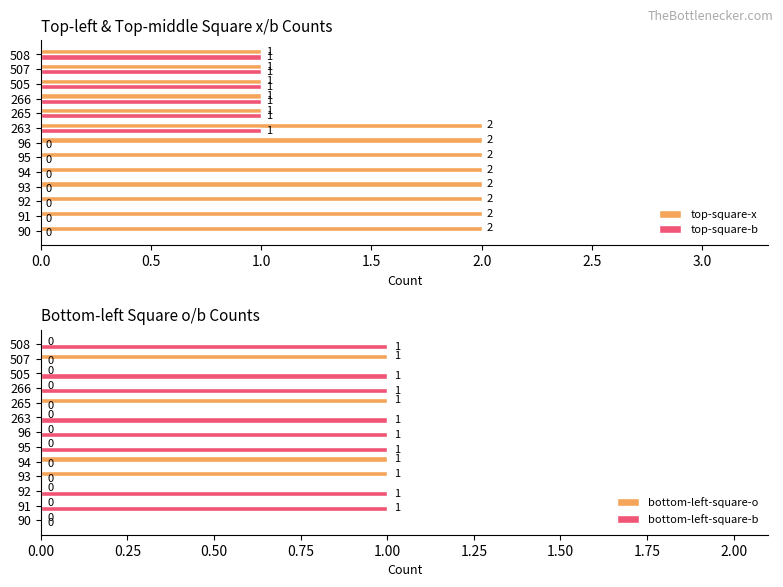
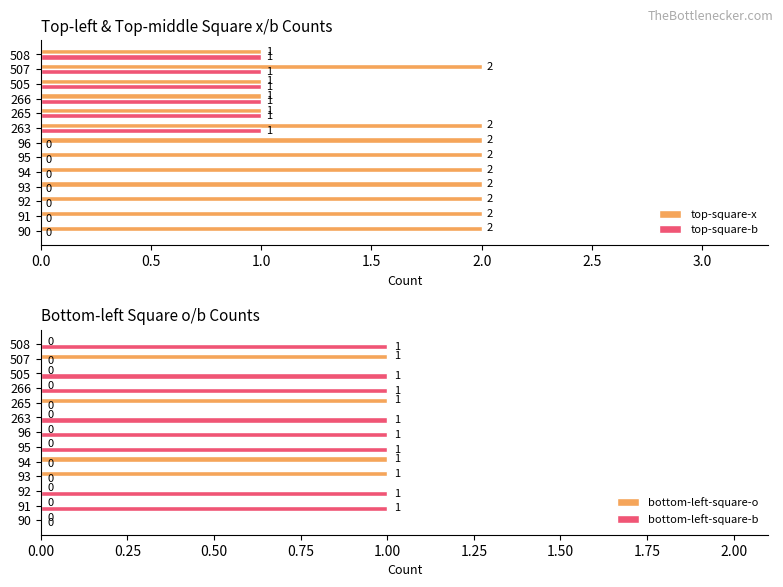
Top-left & Top-middle Square x/b Counts, top-square-x, 507: 1 -> 2
